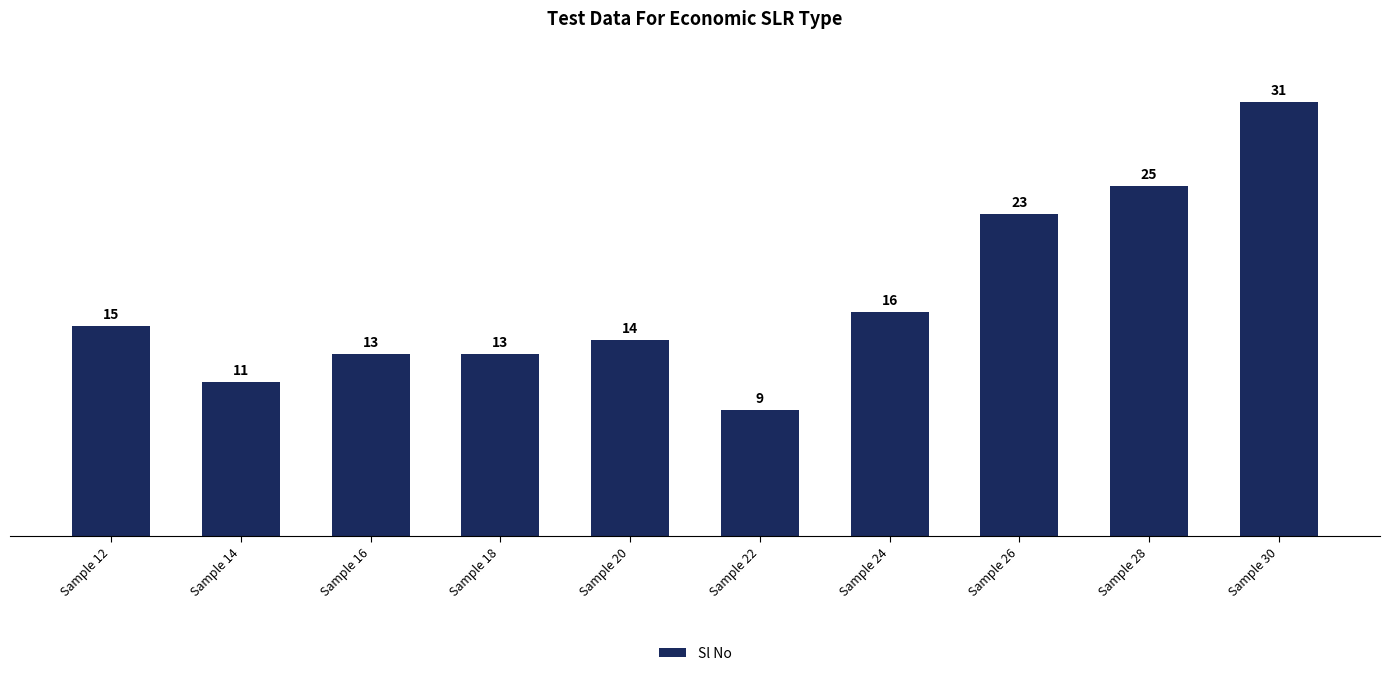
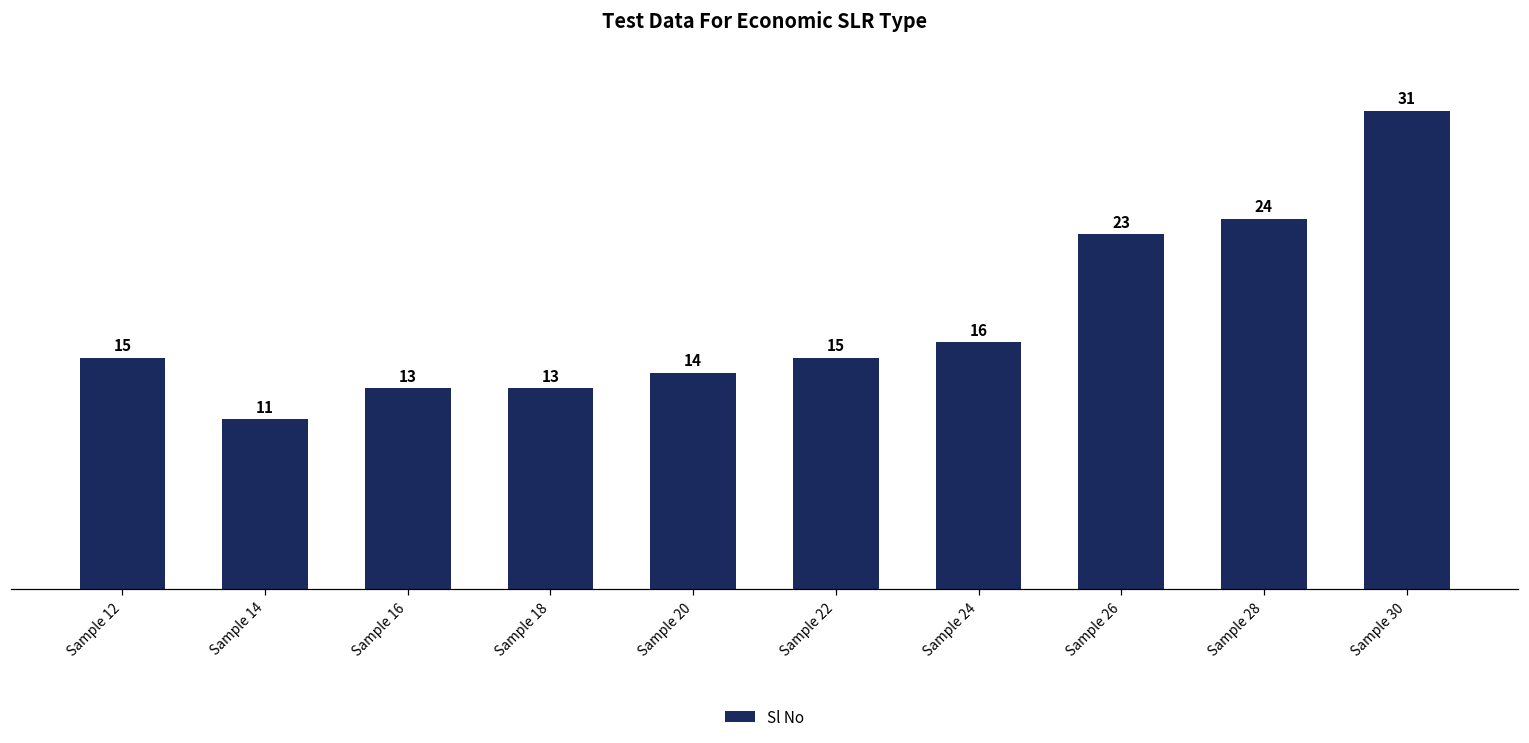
Sample 22: 9 -> 15
Sample 28: 25 -> 24
